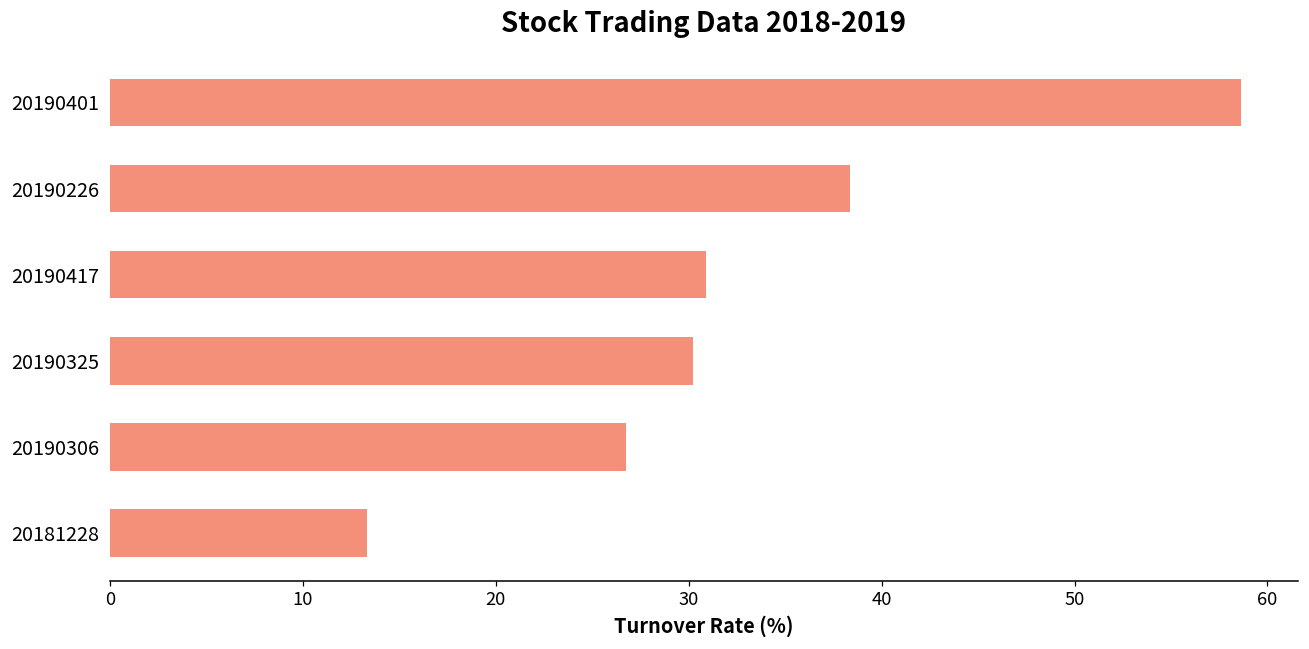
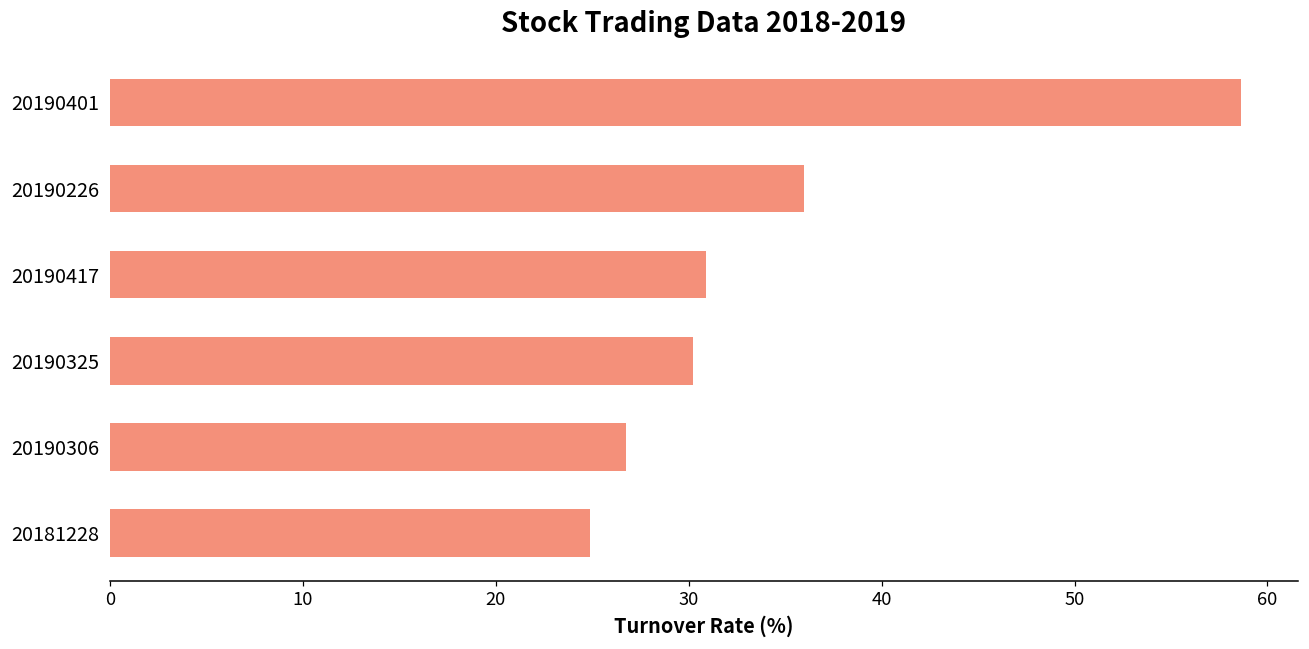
20190226: 38.4 -> 36.0
20181228: 13.3 -> 24.9
